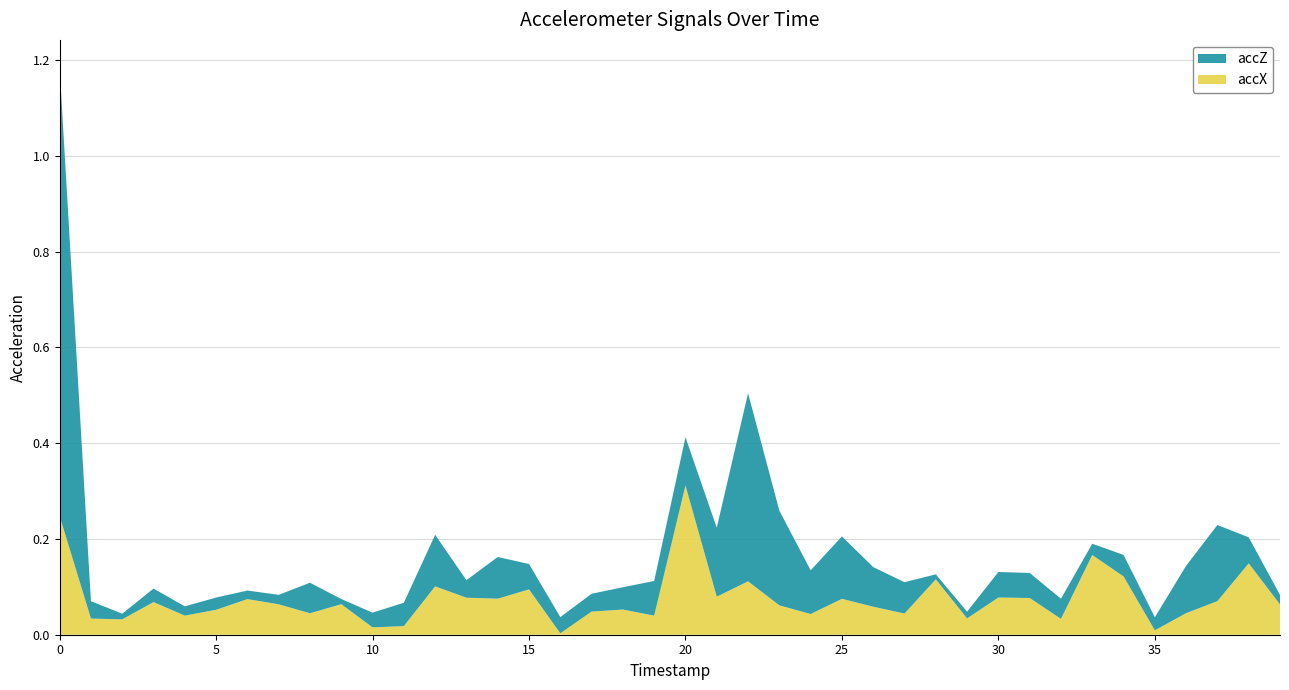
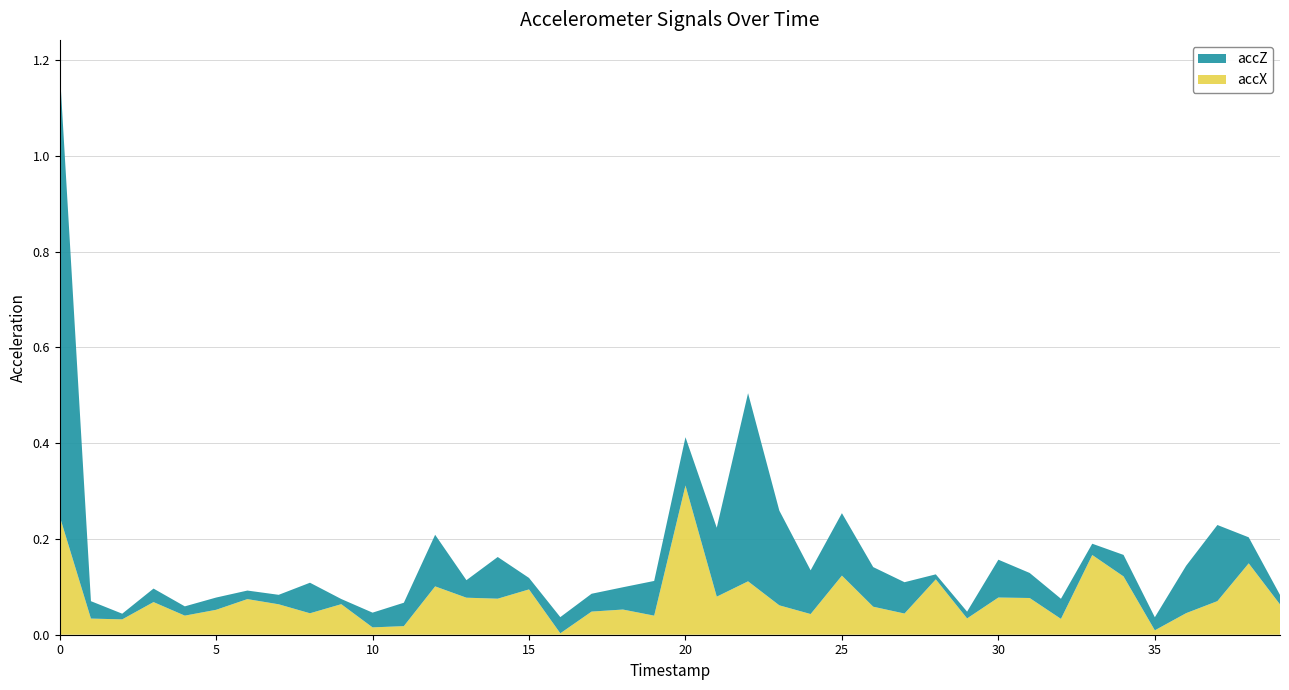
accZ, 15: 0.05 -> 0.02
accX, 25: 0.07 -> 0.12
accZ, 30: 0.05 -> 0.08
